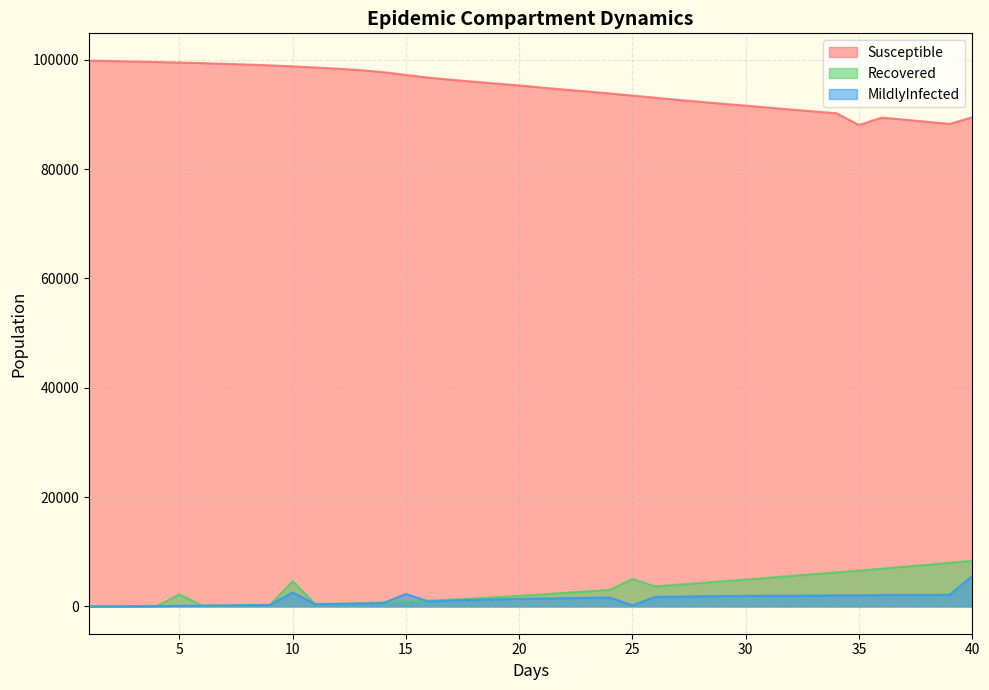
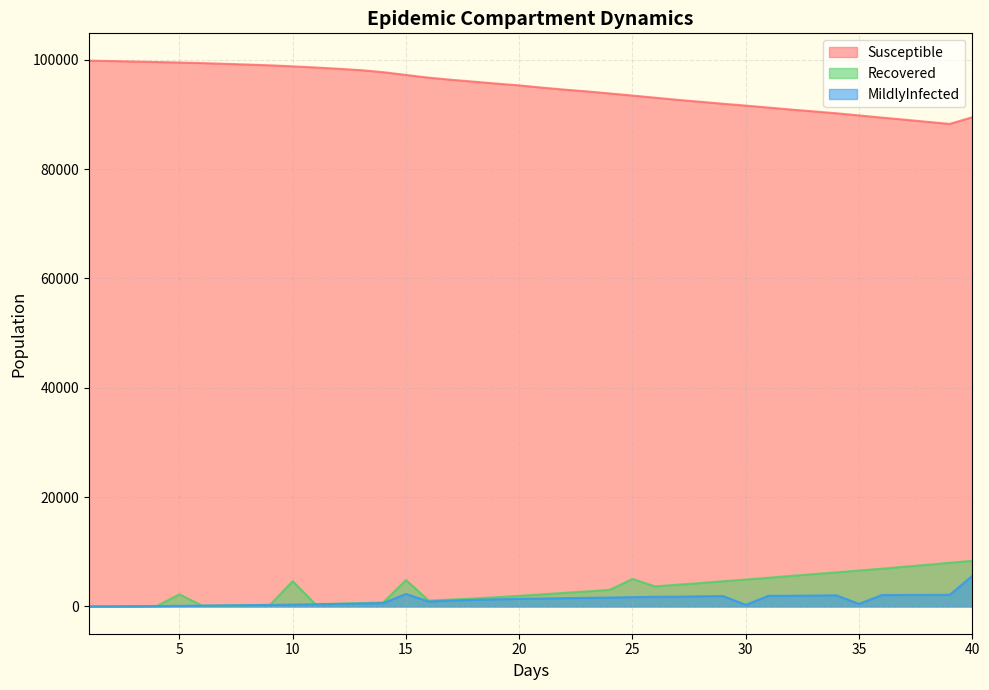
MildlyInfected, 10: 3000 -> 0
Recovered, 15: 1000 -> 5000
MildlyInfected, 25: 0 -> 2000
MildlyInfected, 30: 2000 -> 0
Susceptible, 35: 88000 -> 90000
MildlyInfected, 35: 2000 -> 0
